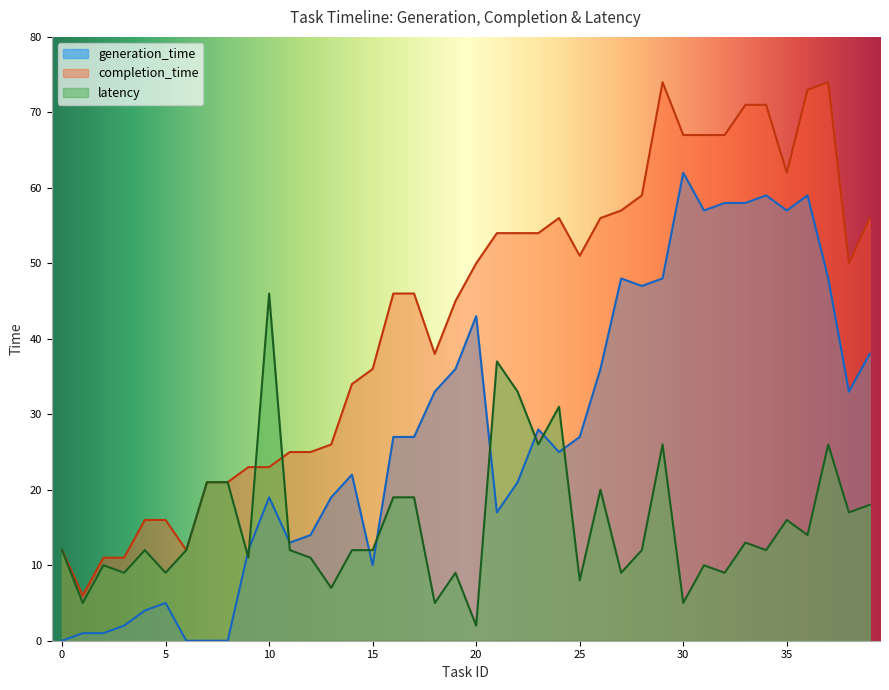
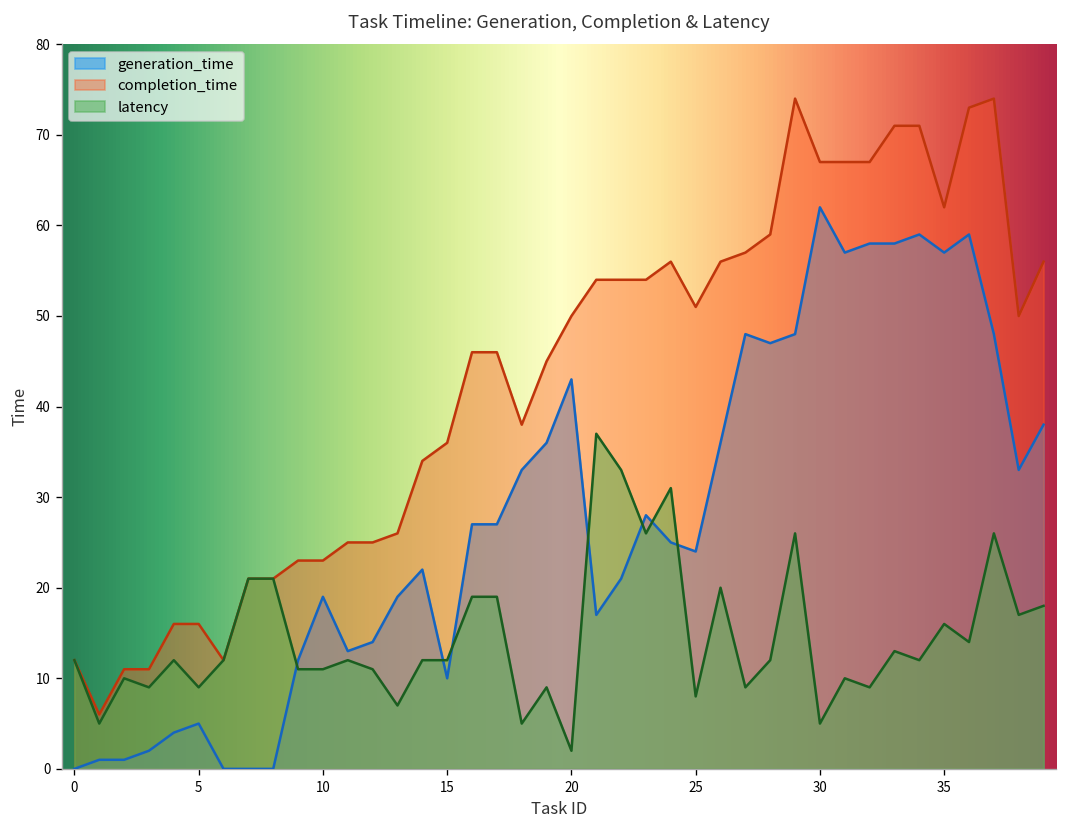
latency, 10: 46 -> 11
generation_time, 25: 27 -> 24
